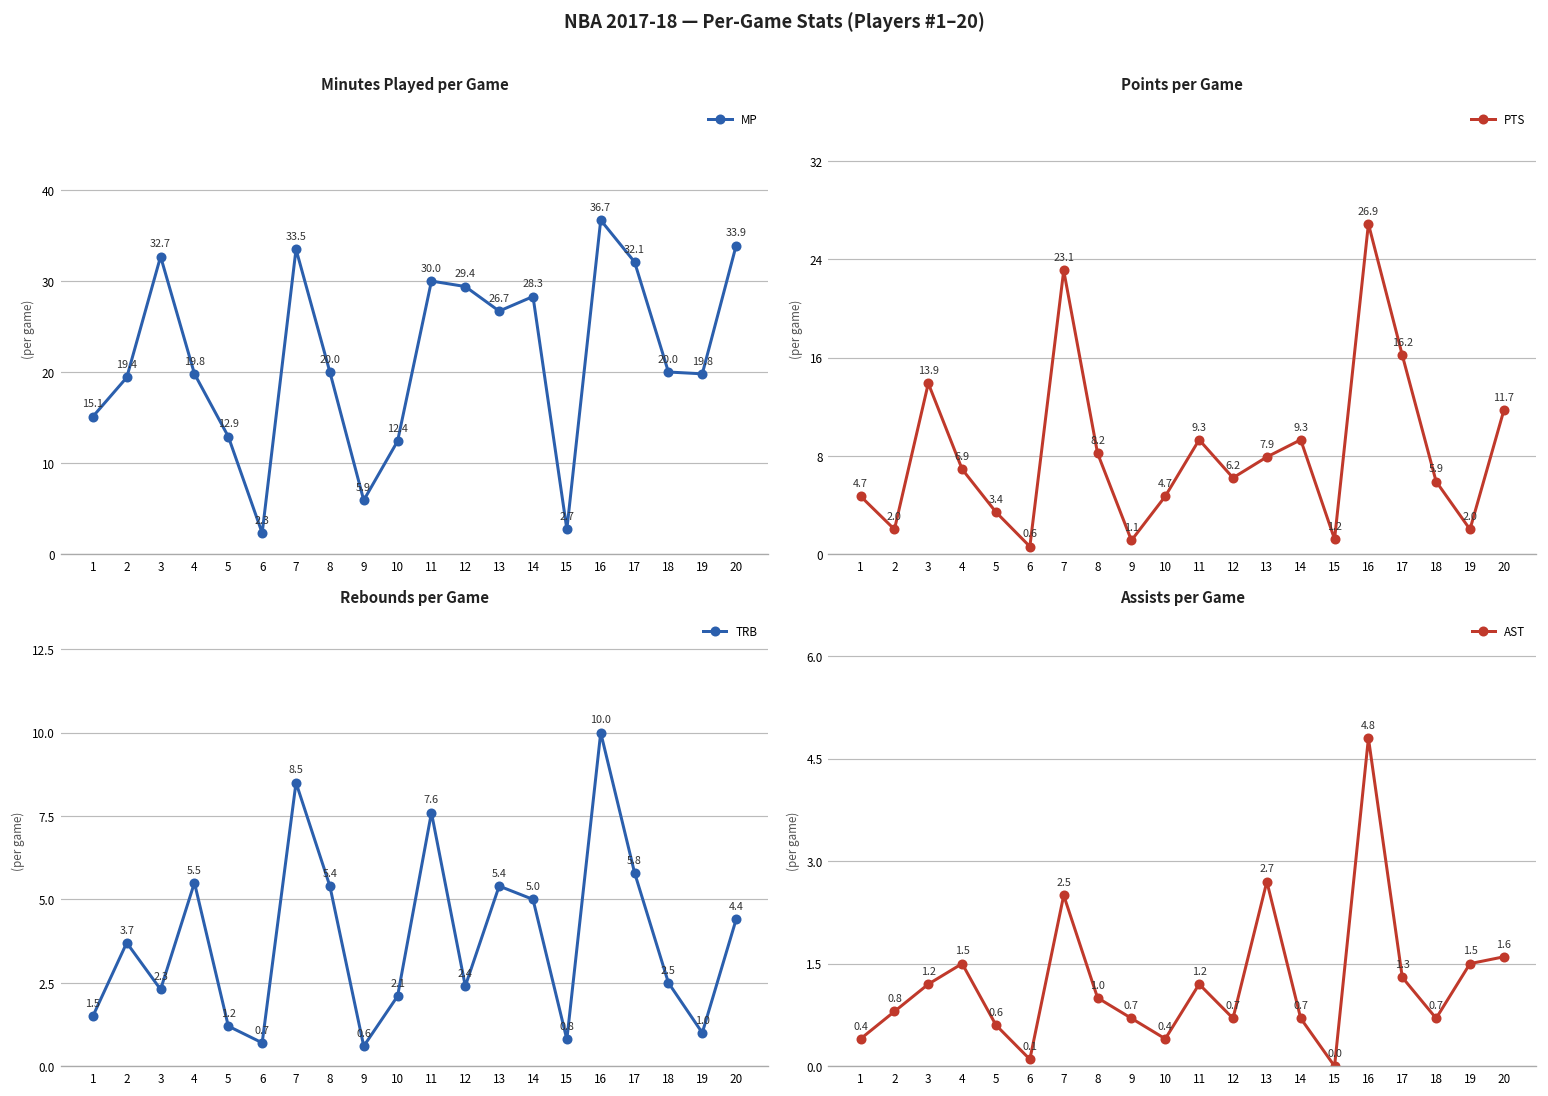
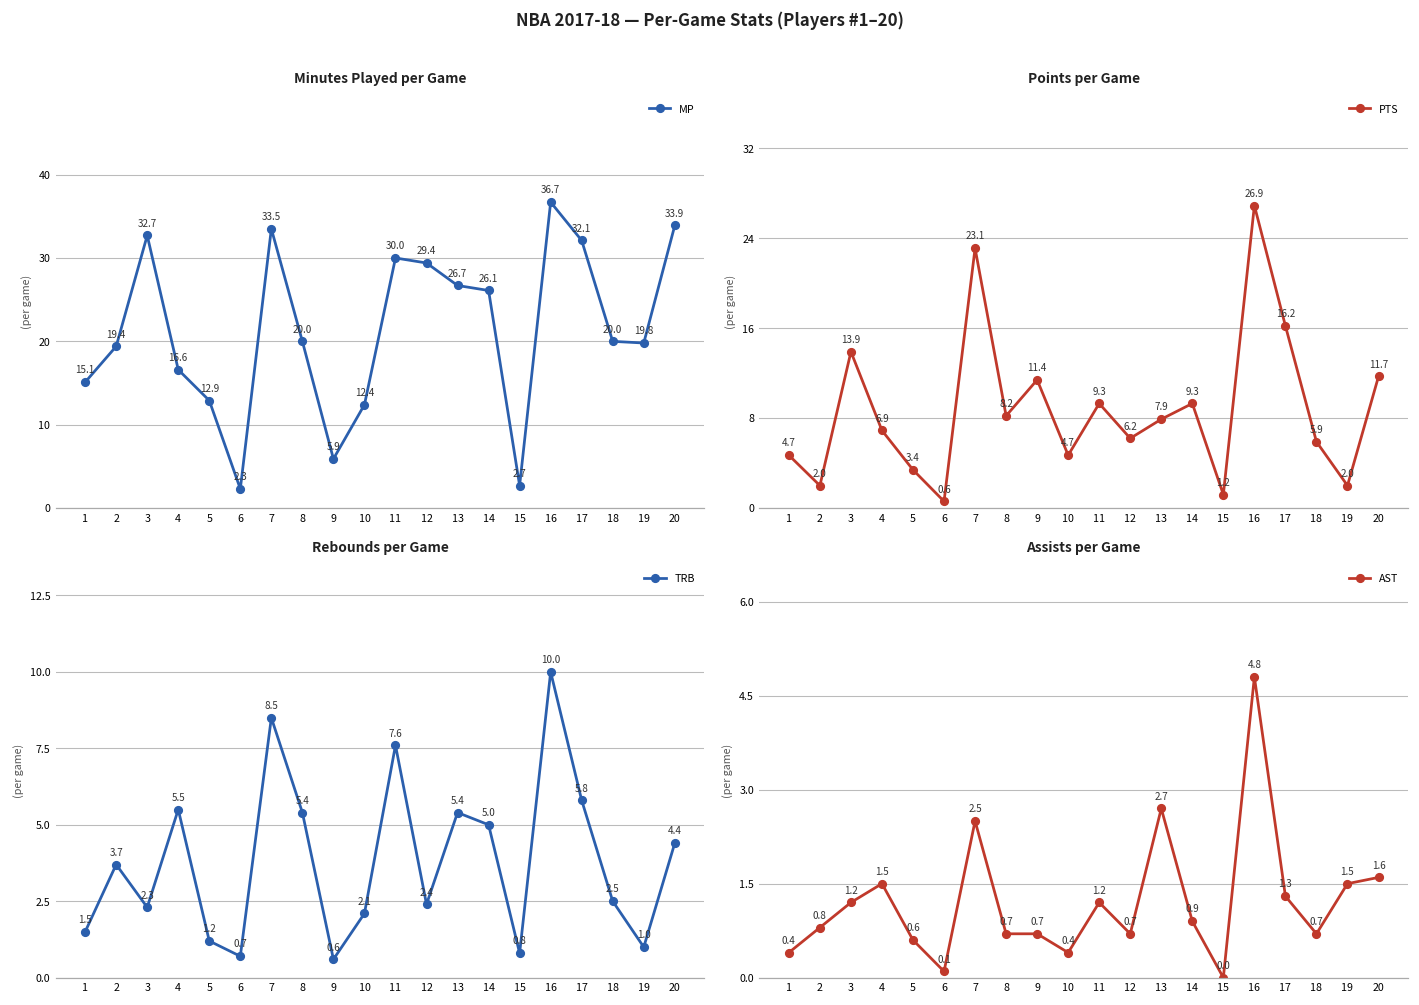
Minutes Played per Game, 4: 19.8 -> 16.6
Minutes Played per Game, 14: 28.3 -> 26.1
Points per Game, 9: 1.1 -> 11.4
Assists per Game, 8: 1.0 -> 0.7
Assists per Game, 14: 0.7 -> 0.9
